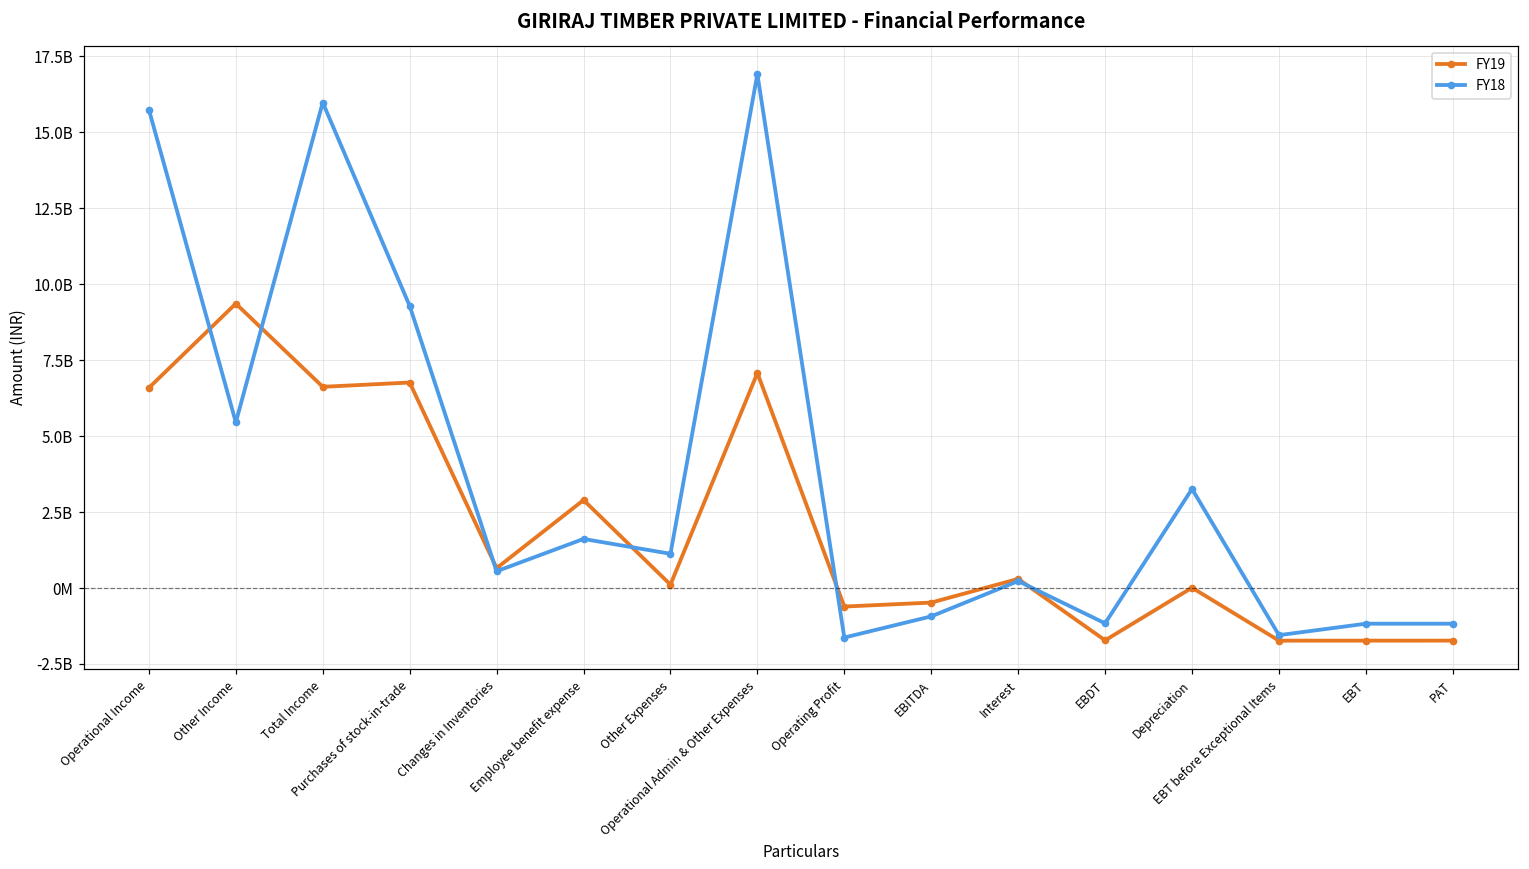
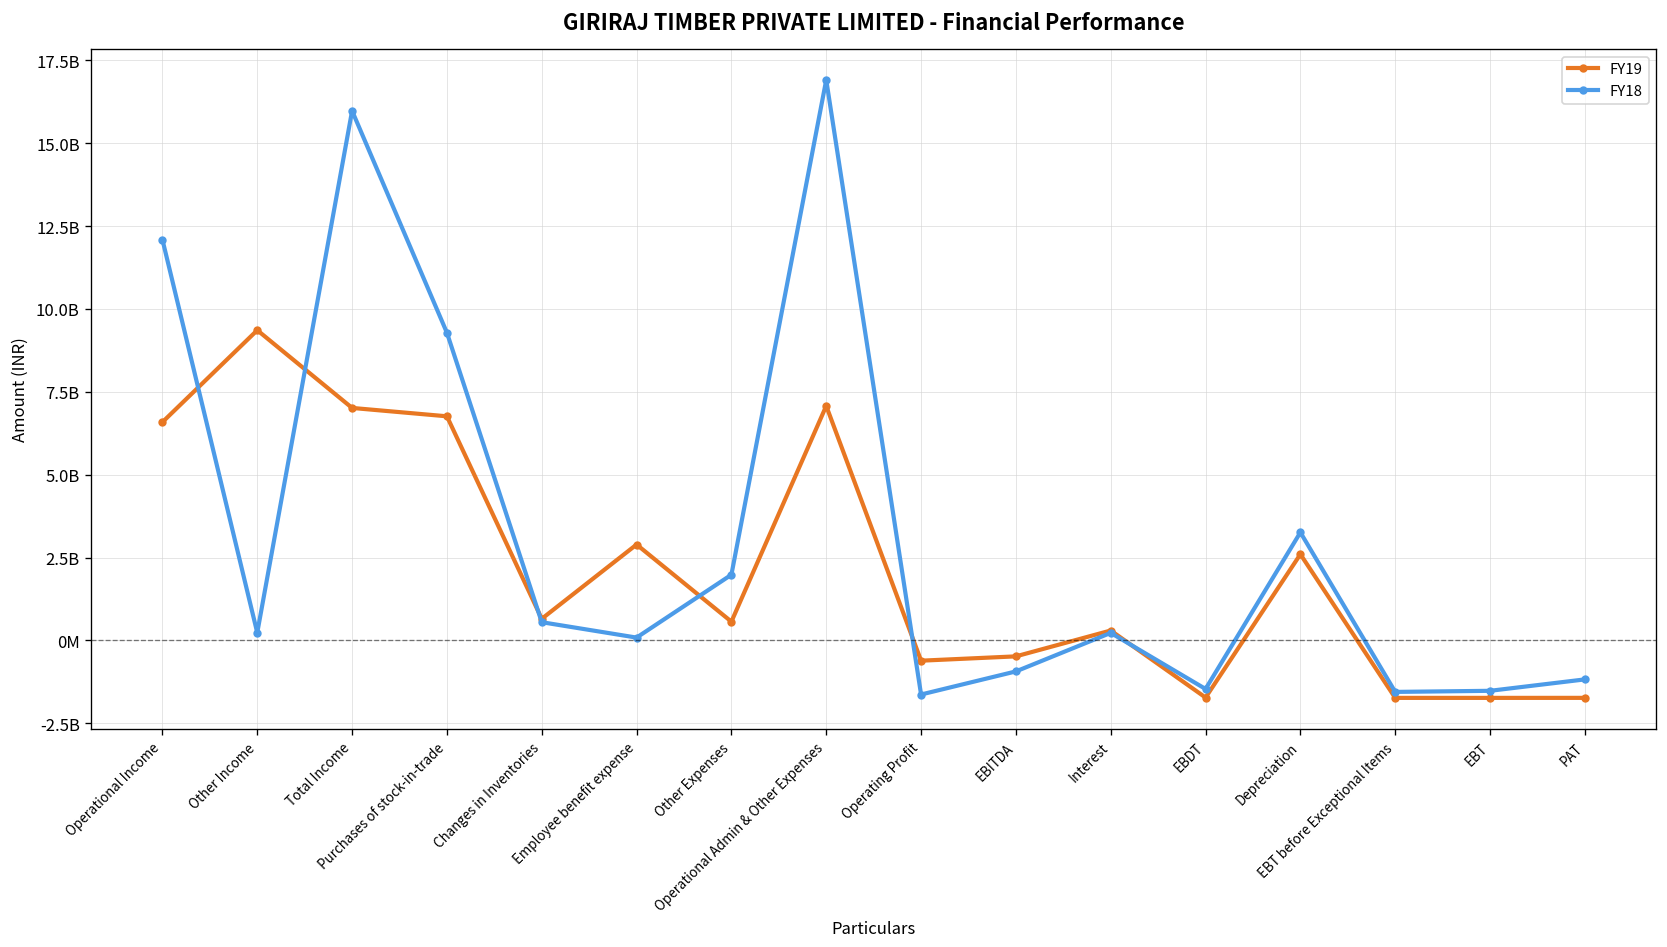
FY18, Operational Income: 15700000000 -> 12100000000
FY18, Other Income: 5500000000 -> 200000000
FY19, Total Income: 6600000000 -> 7000000000
FY18, Employee benefit expense: 1600000000 -> 100000000
FY19, Other Expenses: 100000000 -> 600000000
FY18, Other Expenses: 1100000000 -> 2000000000
FY18, EBDT: -1200000000 -> -1500000000
FY19, Depreciation: 0 -> 2600000000
FY18, EBT: -1200000000 -> -1500000000
